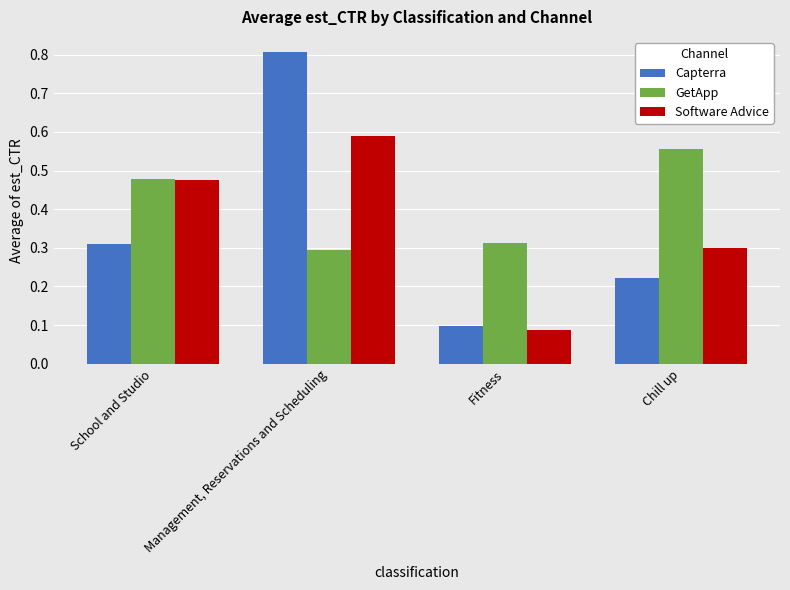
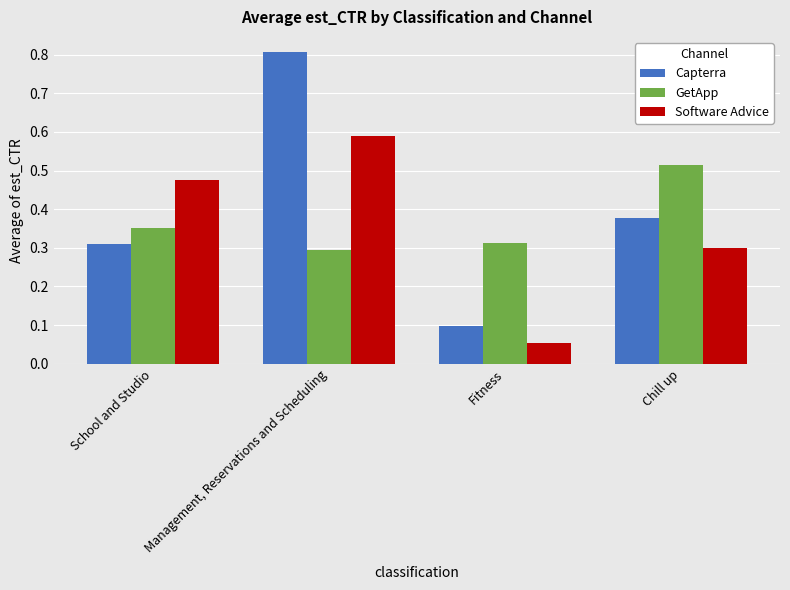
GetApp, School and Studio: 0.48 -> 0.35
Software Advice, Fitness: 0.09 -> 0.05
Capterra, Chill up: 0.22 -> 0.38
GetApp, Chill up: 0.56 -> 0.52
